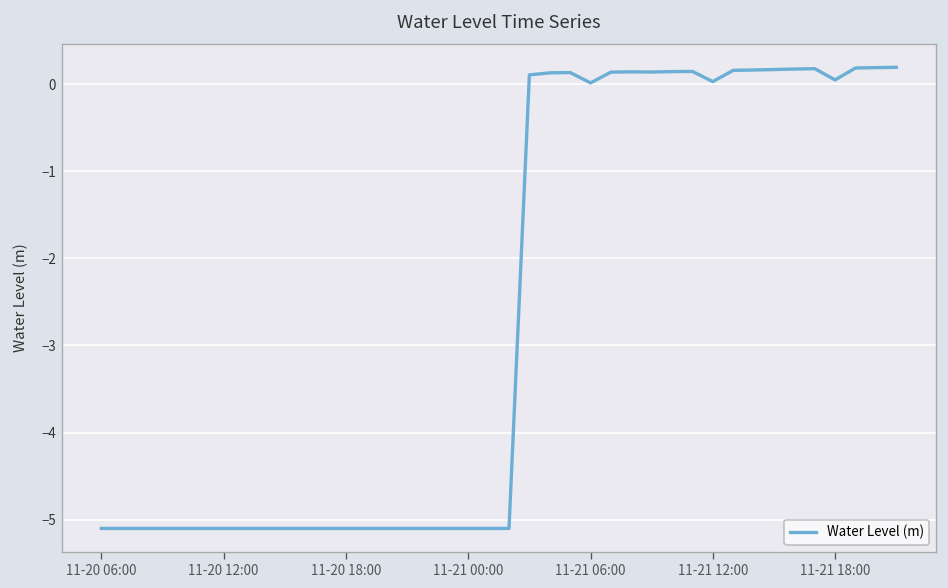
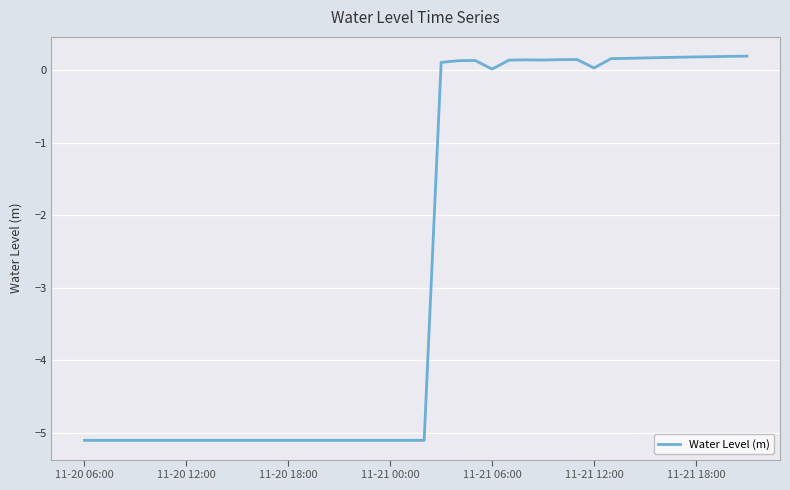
11-21 18:00: 0.0 -> 0.2
